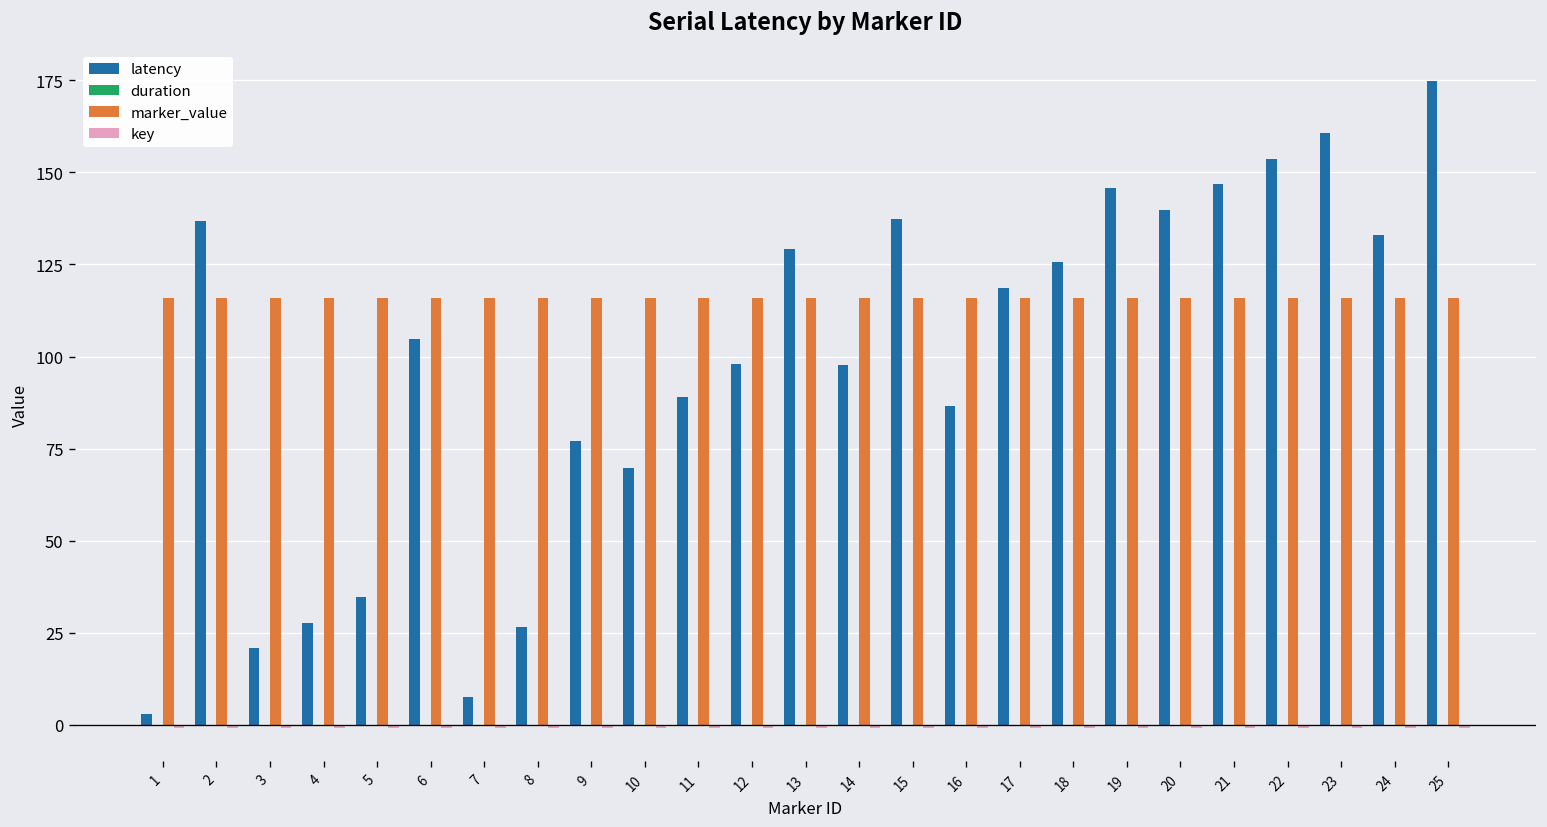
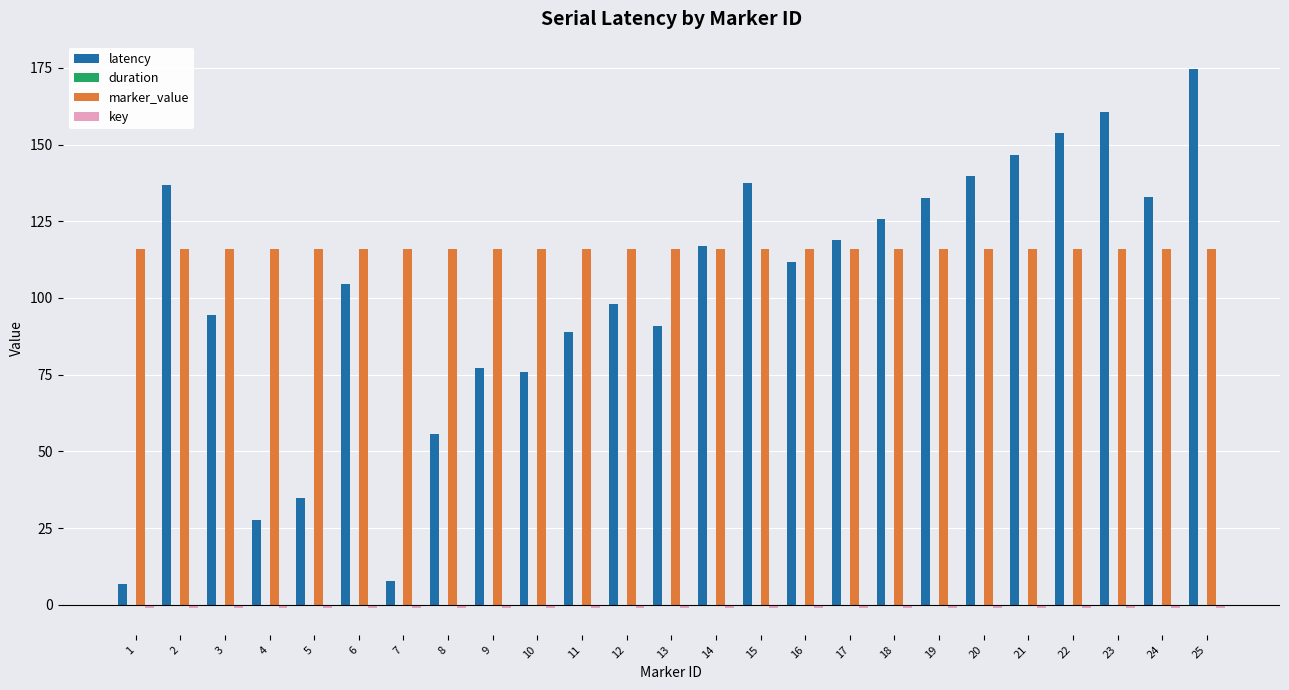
latency, 1: 3 -> 7
latency, 3: 21 -> 95
latency, 8: 27 -> 56
latency, 10: 70 -> 76
latency, 13: 129 -> 91
latency, 14: 98 -> 117
latency, 16: 86 -> 112
latency, 19: 146 -> 133
